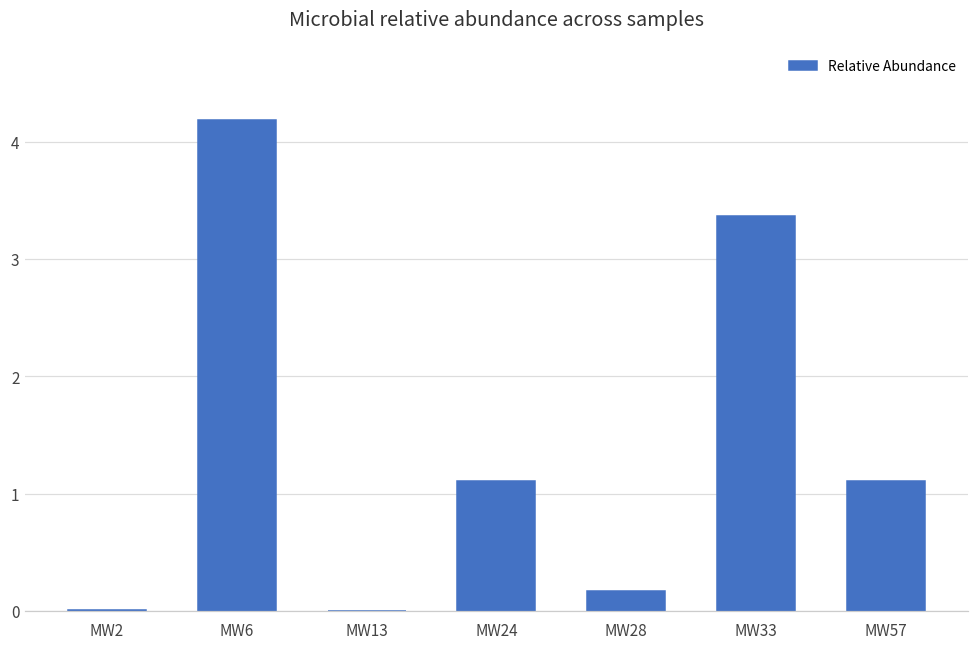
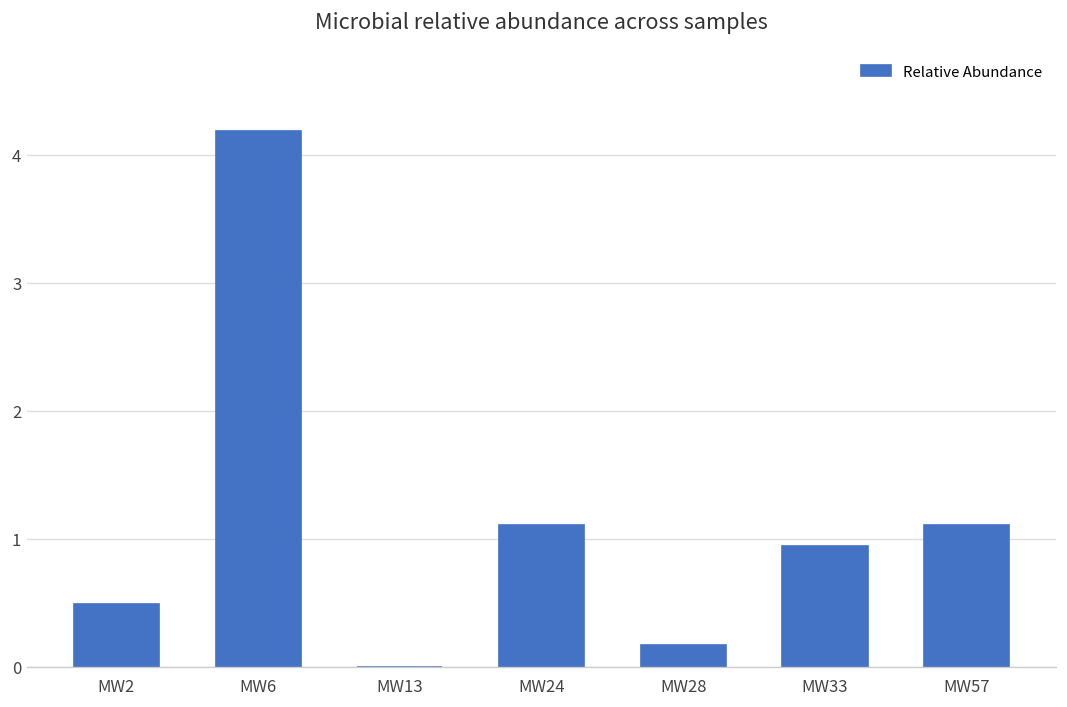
MW2: 0.01 -> 0.49
MW33: 3.36 -> 0.94
